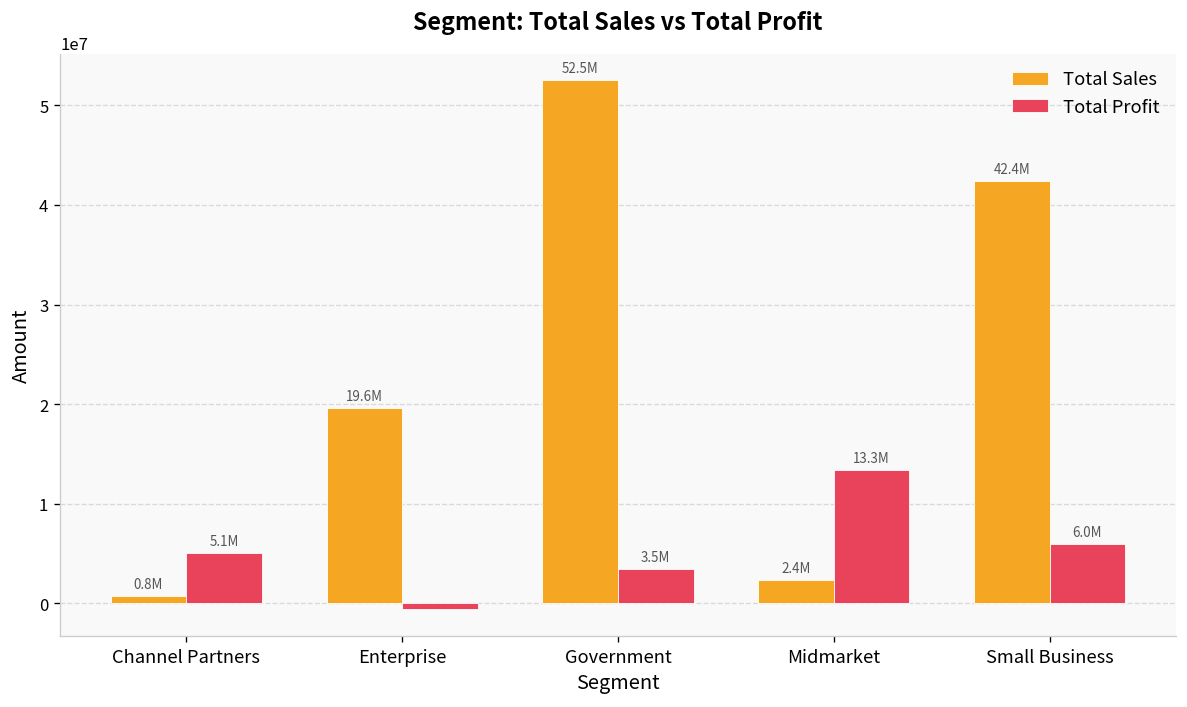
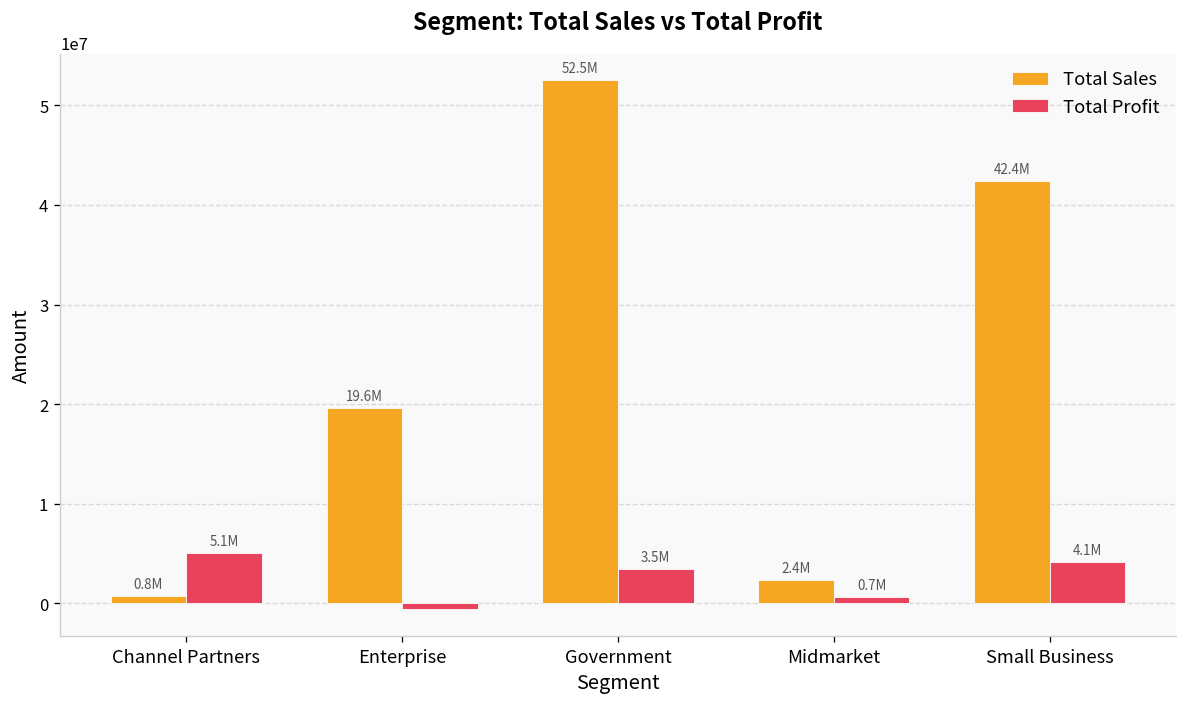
Total Profit, Midmarket: 13.3M -> 0.7M
Total Profit, Small Business: 6.0M -> 4.1M
